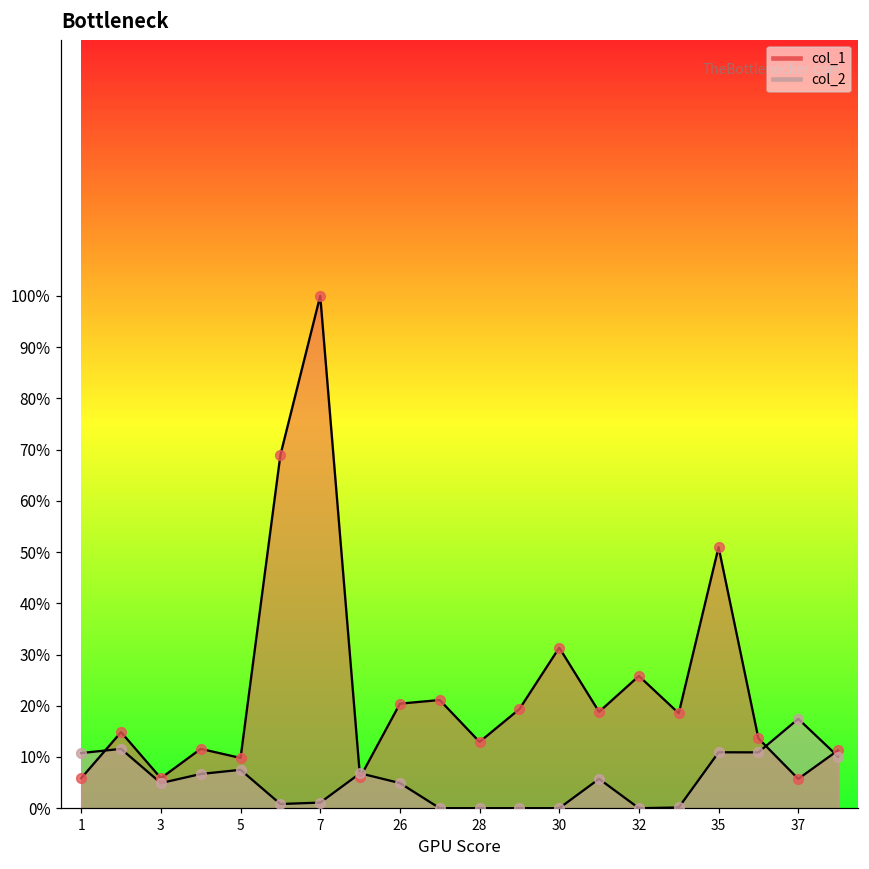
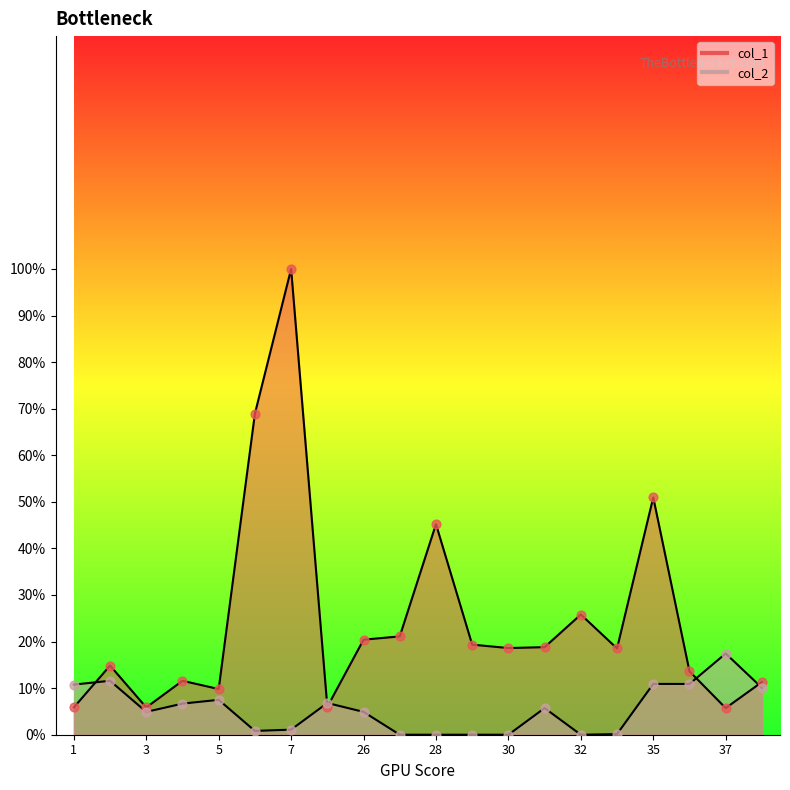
col_1, 28: 13% -> 45%
col_1, 30: 31% -> 19%
